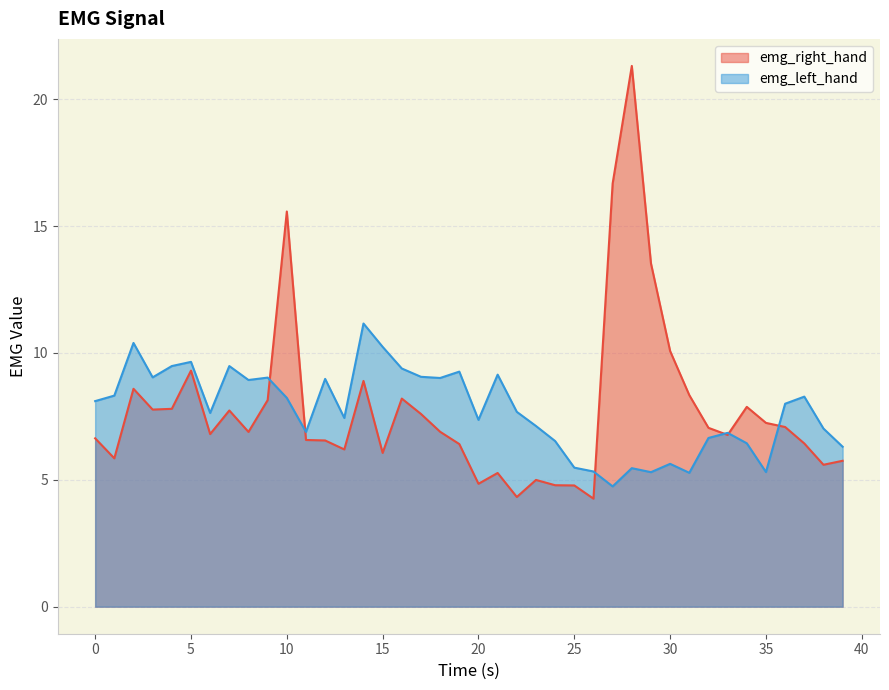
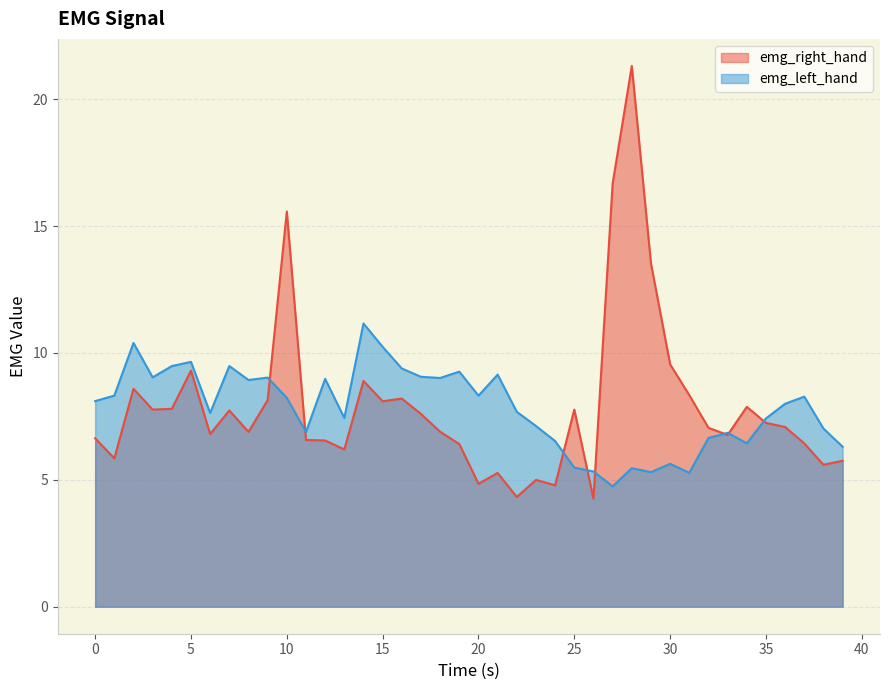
emg_right_hand, 15: 6.1 -> 8.1
emg_left_hand, 20: 7.4 -> 8.3
emg_right_hand, 25: 4.8 -> 7.8
emg_right_hand, 30: 10.1 -> 9.6
emg_left_hand, 35: 5.3 -> 7.4
